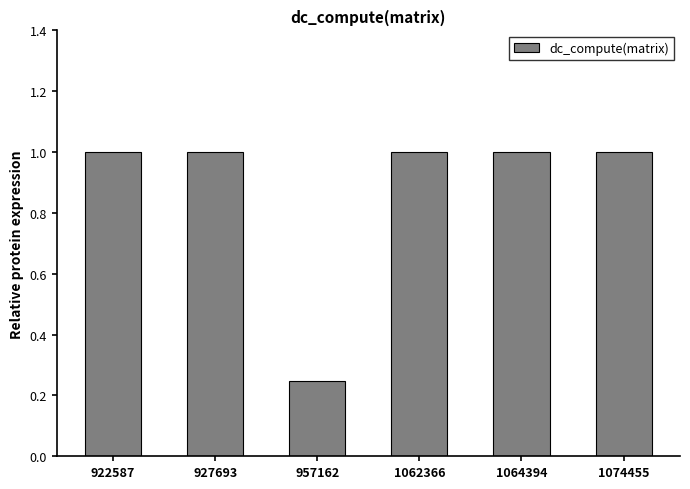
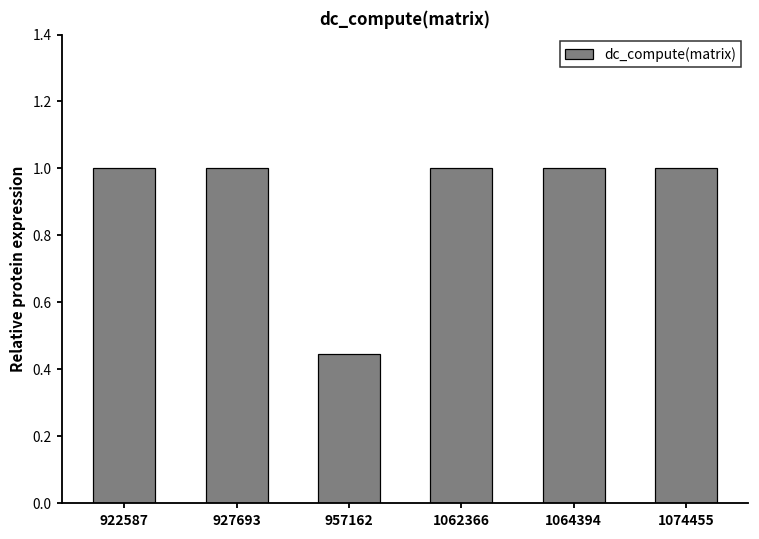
957162: 0.25 -> 0.45
